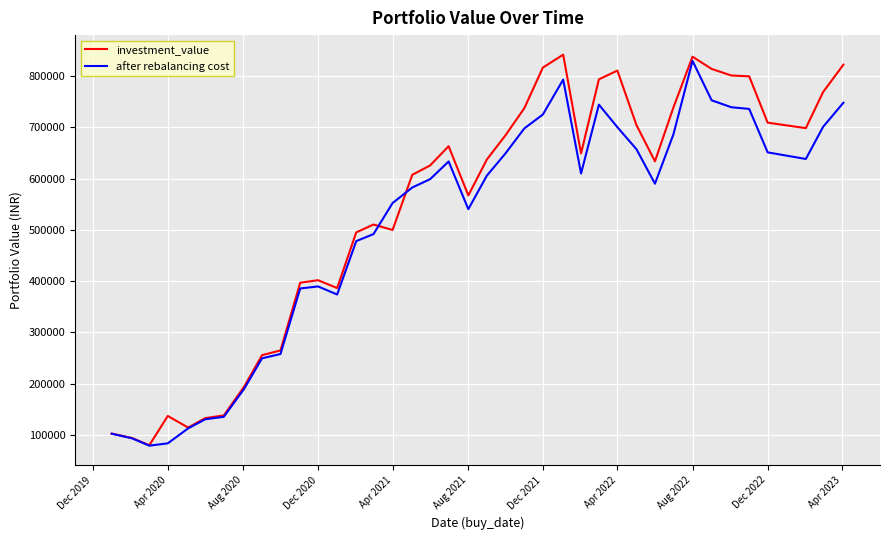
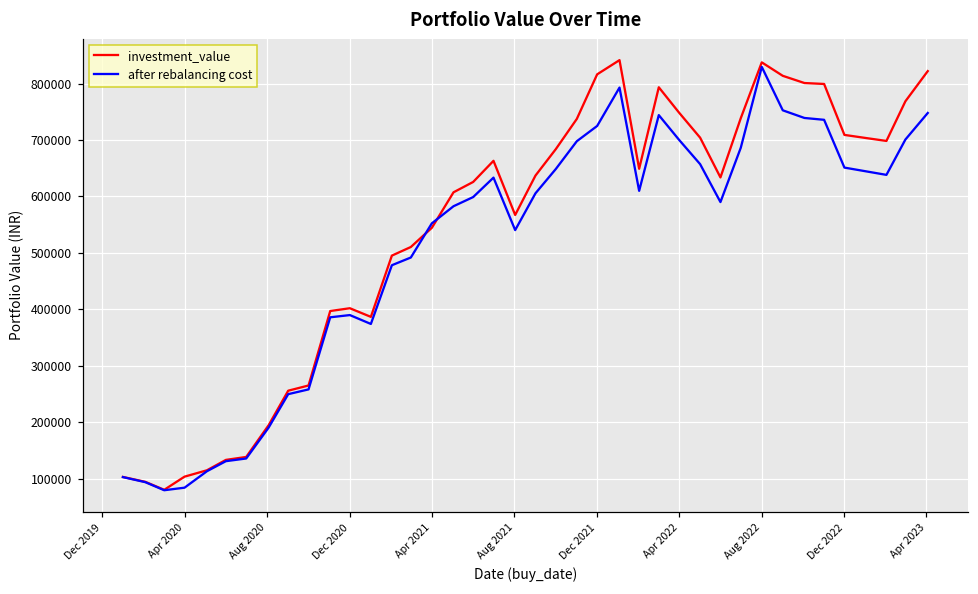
investment_value, Apr 2020: 140000 -> 100000
investment_value, Apr 2021: 500000 -> 540000
investment_value, Apr 2022: 810000 -> 750000
